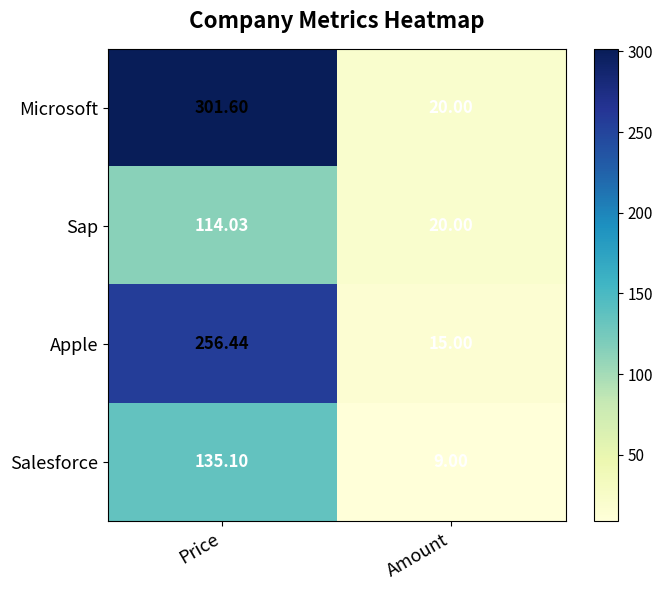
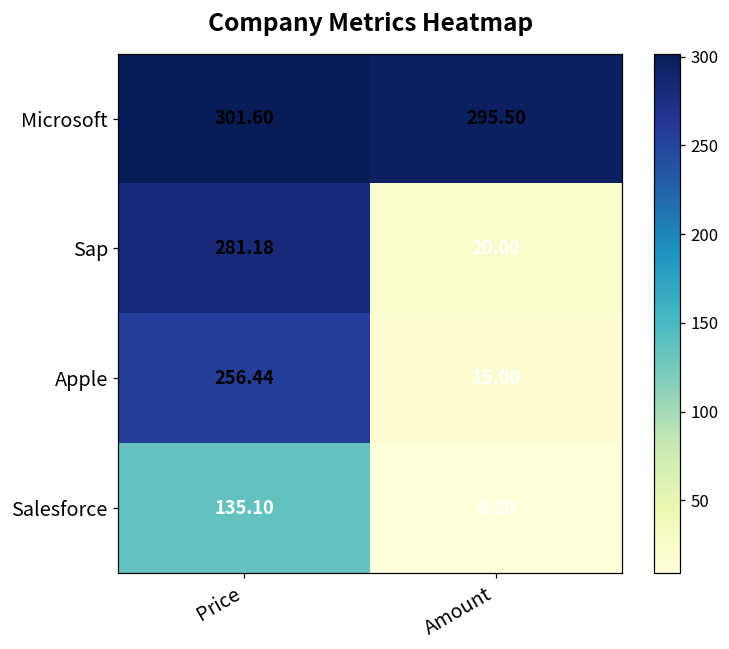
Microsoft, Amount: 20.00 -> 295.50
Sap, Price: 114.03 -> 281.18
